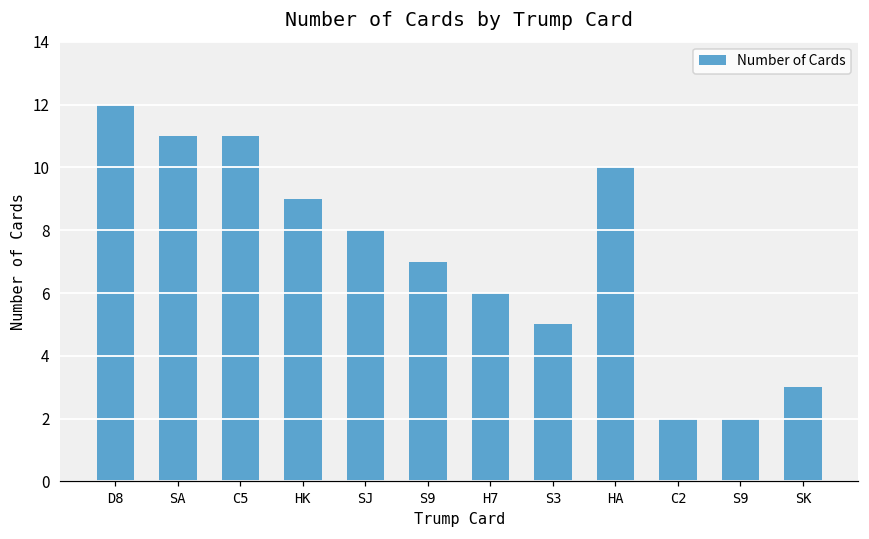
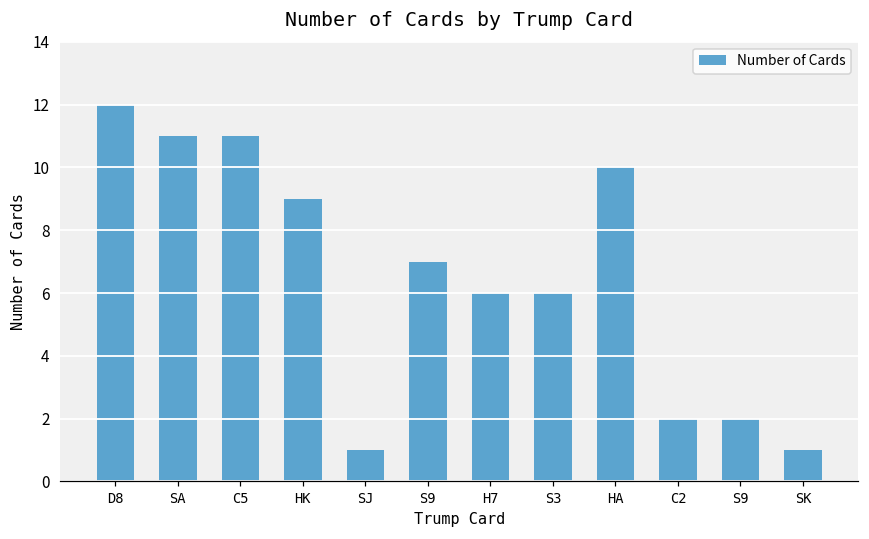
SJ: 8 -> 1
S3: 5 -> 6
SK: 3 -> 1
